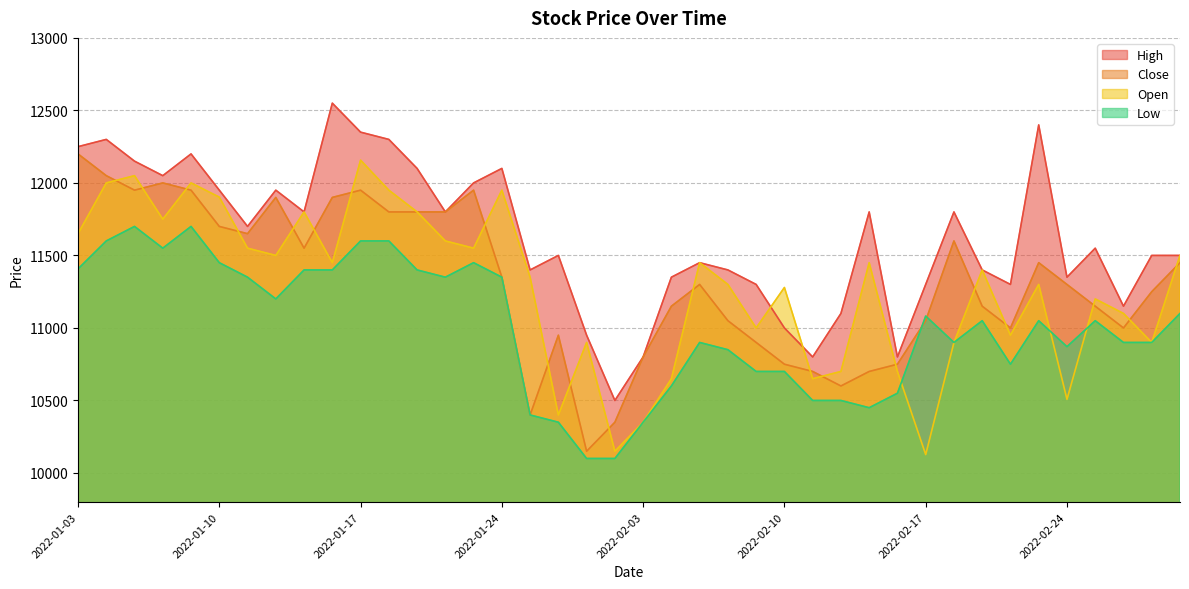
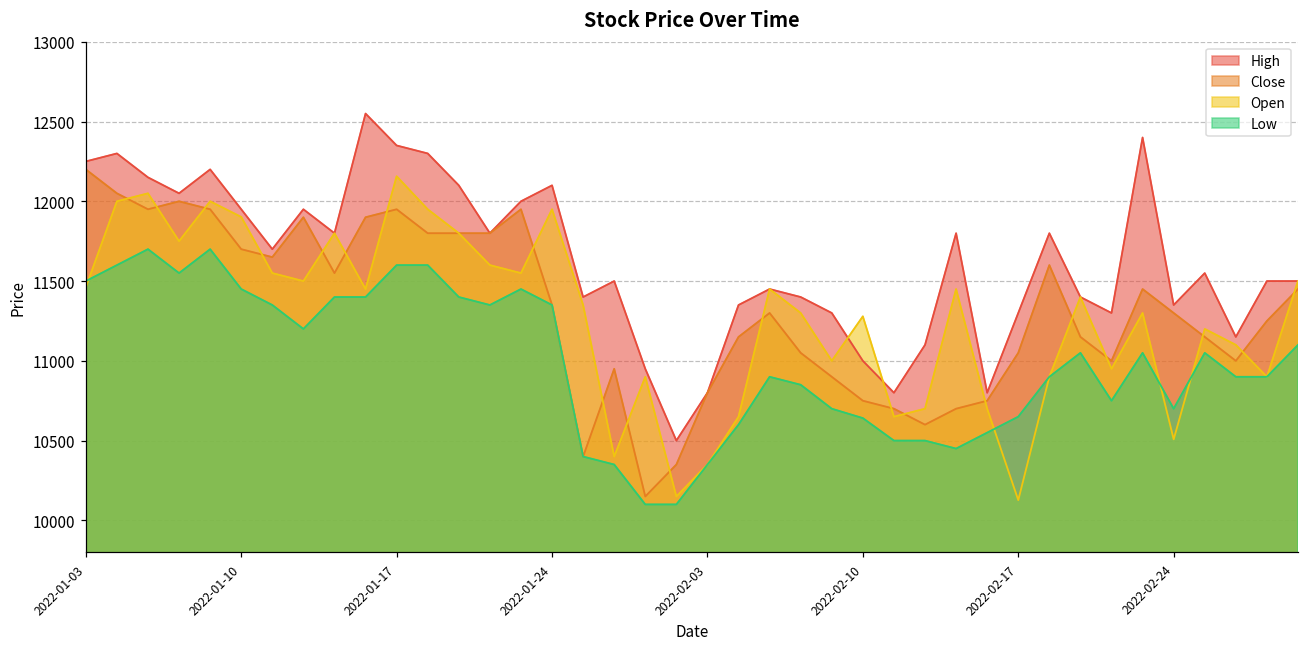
Open, 2022-01-03: 11650 -> 11460
Low, 2022-01-03: 11410 -> 11500
Low, 2022-02-10: 10700 -> 10640
Low, 2022-02-17: 11080 -> 10650
Low, 2022-02-24: 10870 -> 10700
